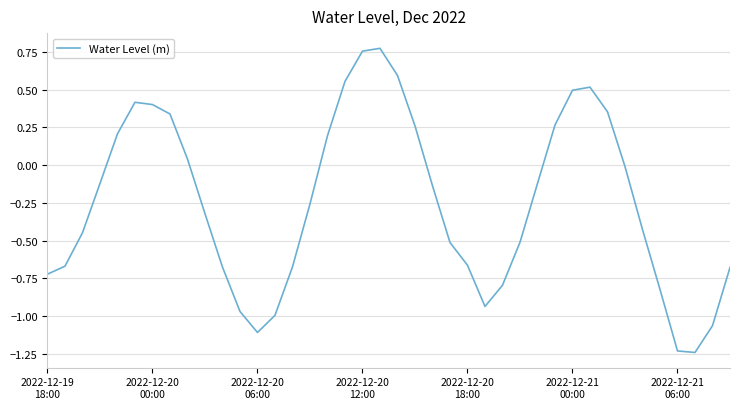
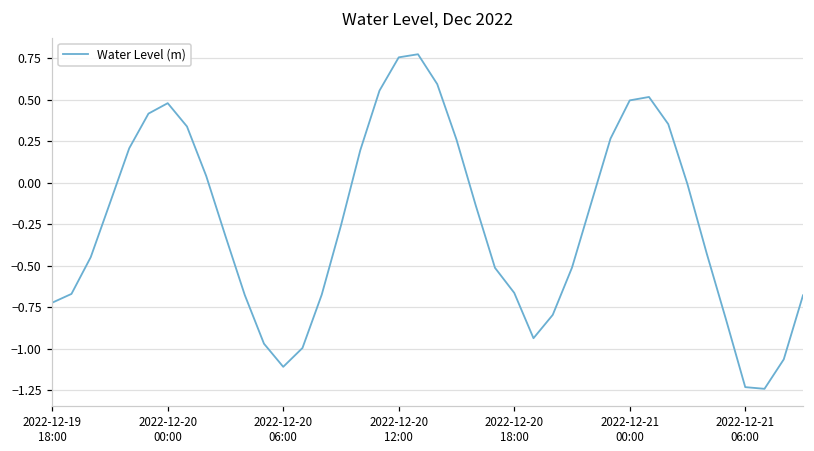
2022-12-20 00:00: 0.40 -> 0.48
